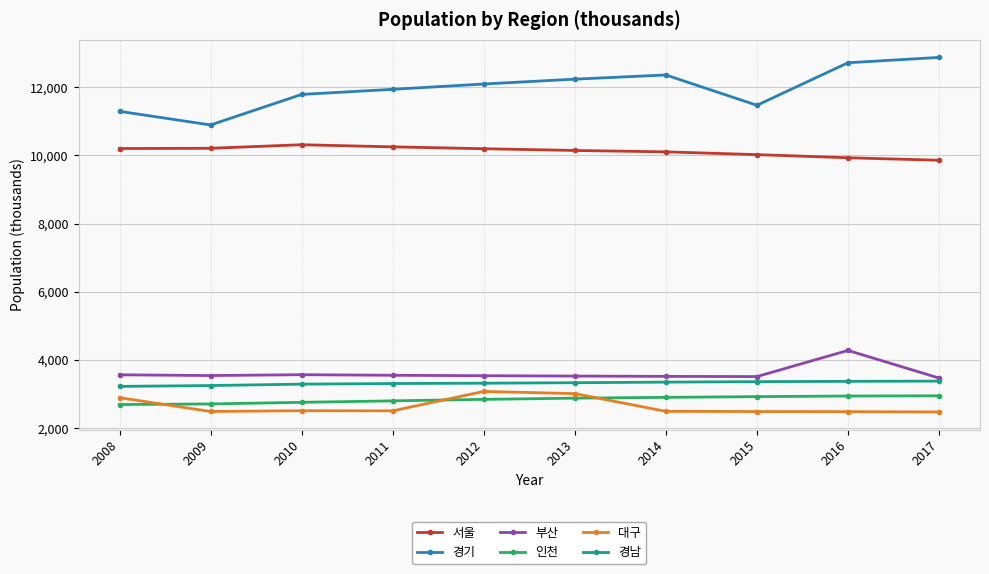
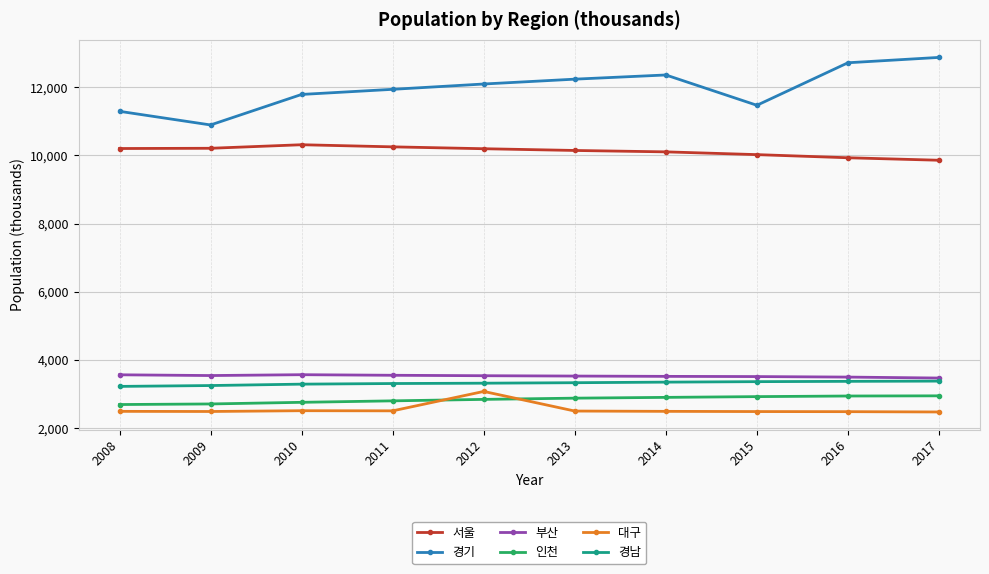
대구, 2008: 2,900 -> 2,500
대구, 2013: 3,000 -> 2,500
부산, 2016: 4,300 -> 3,500
